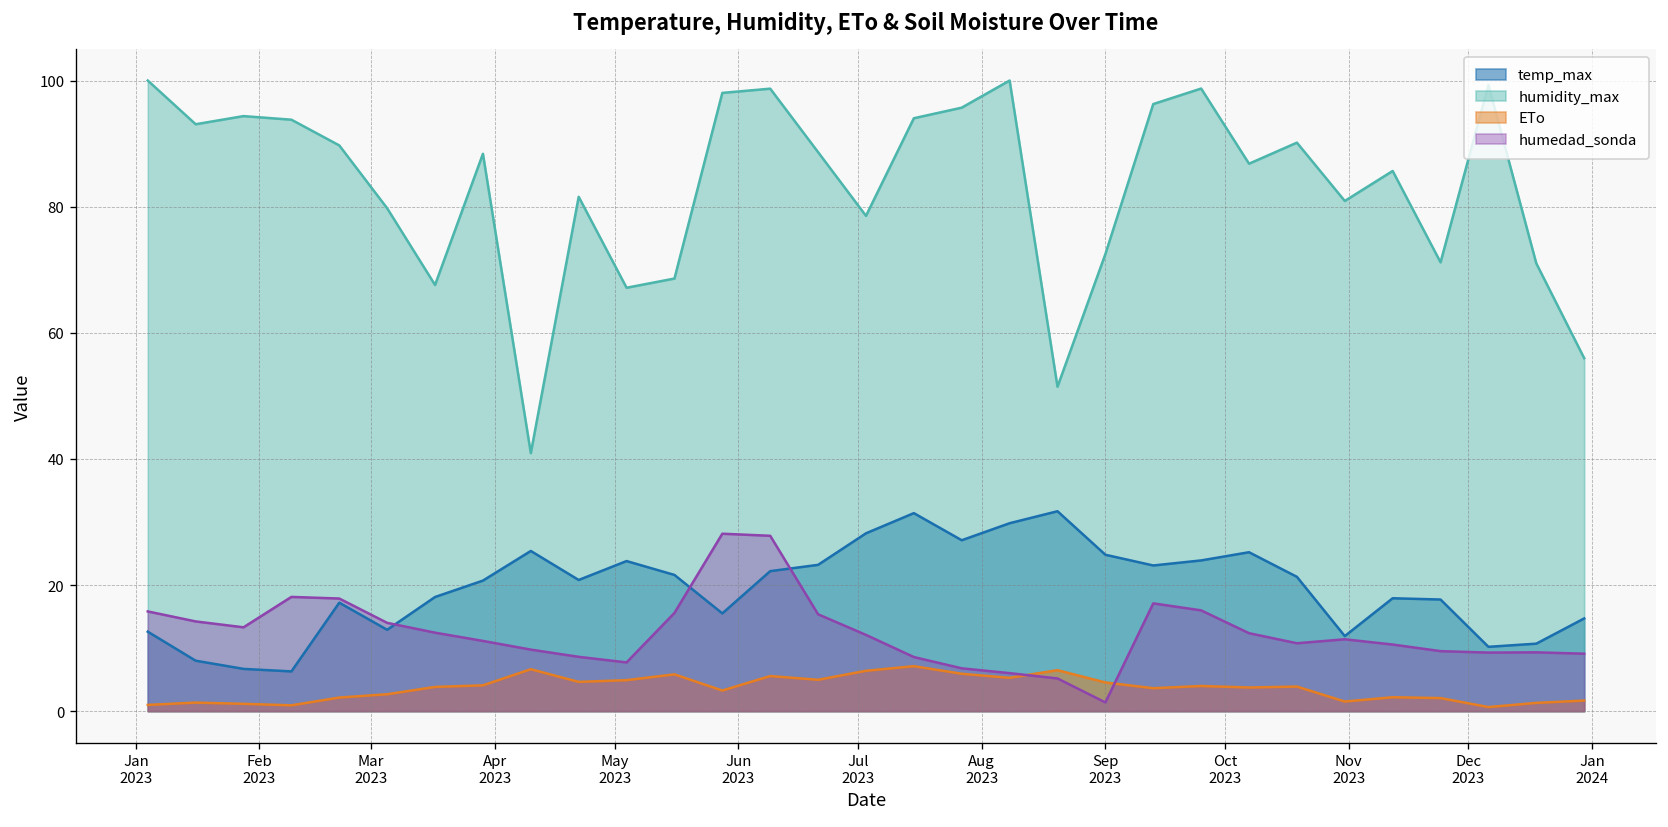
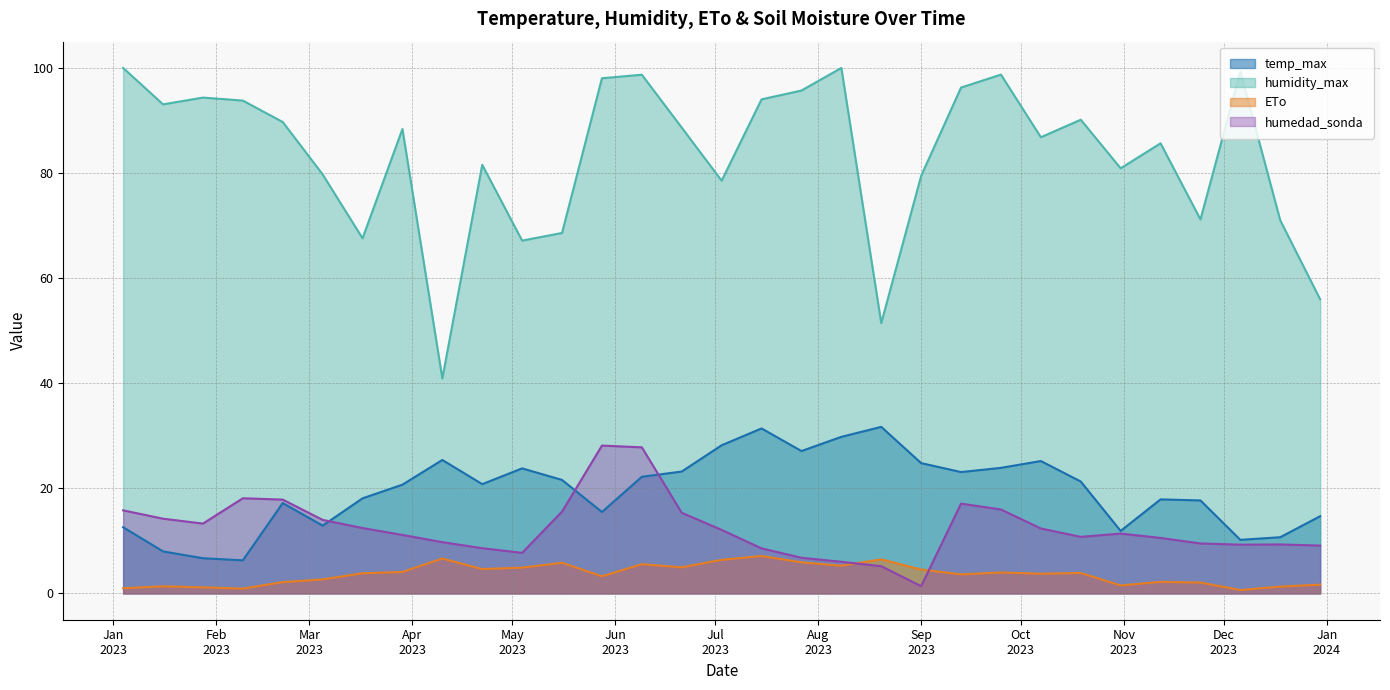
humidity_max, Sep 2023: 72 -> 79
